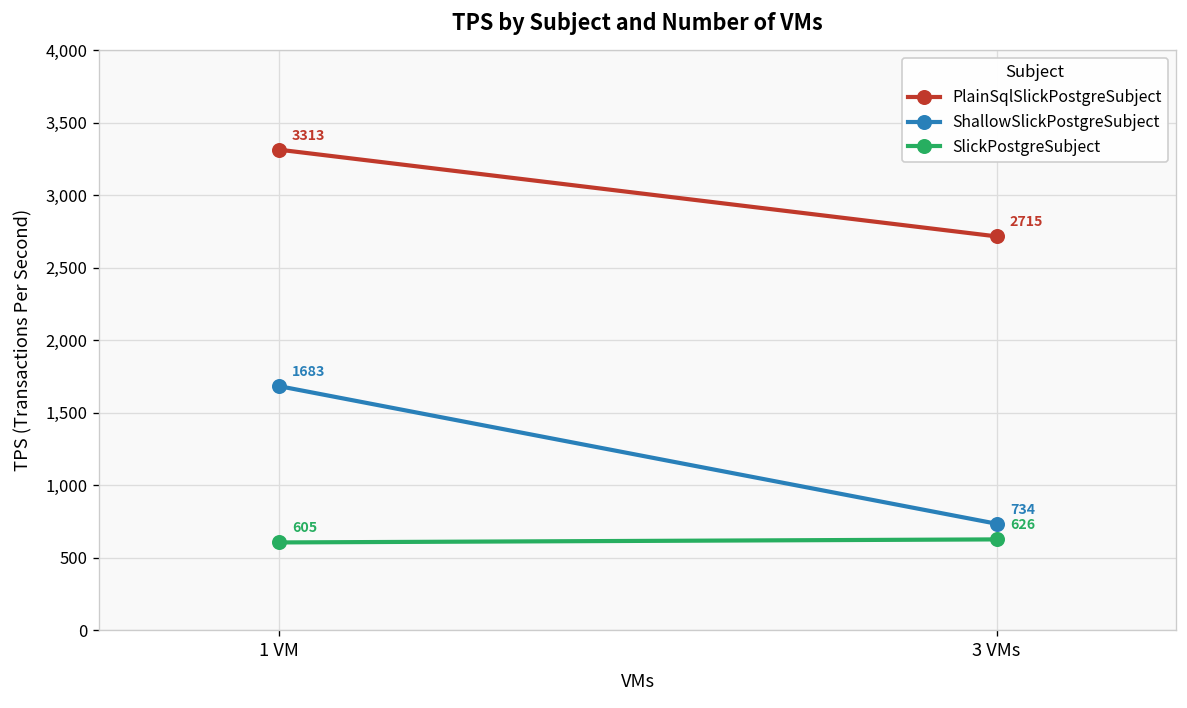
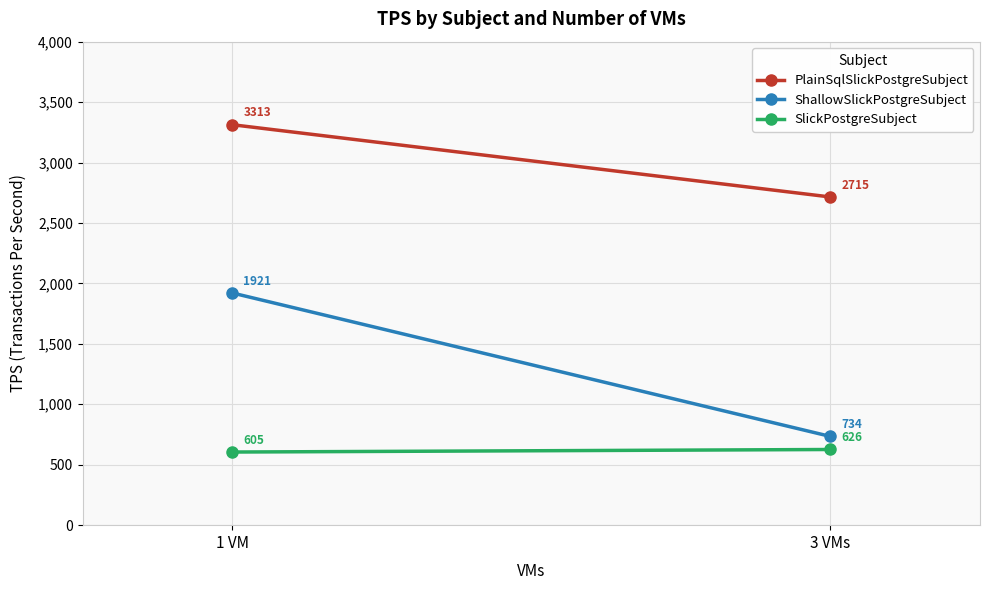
ShallowSlickPostgreSubject, 1 VM: 1683 -> 1921
